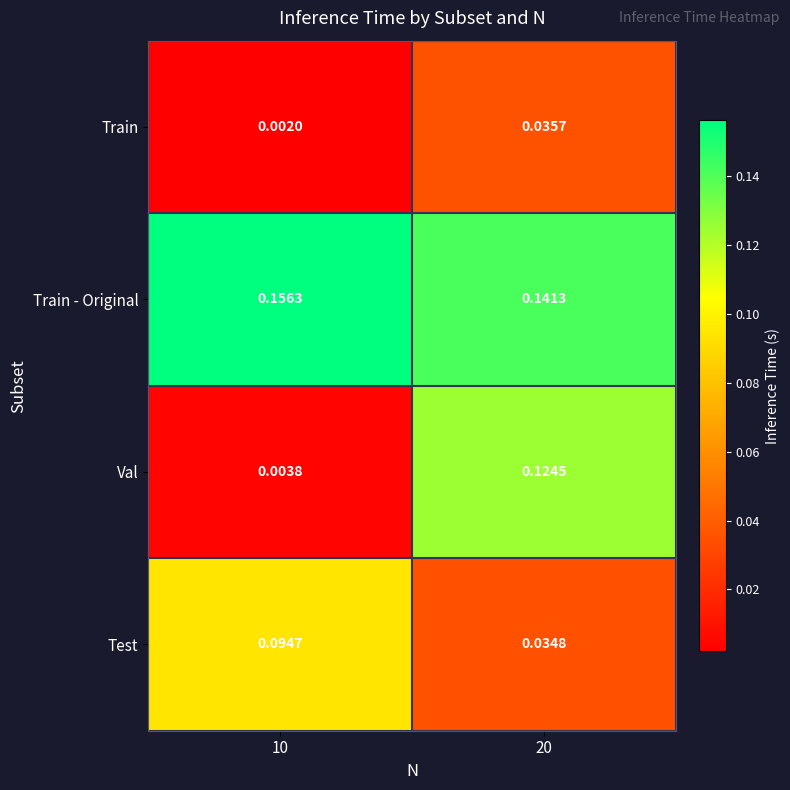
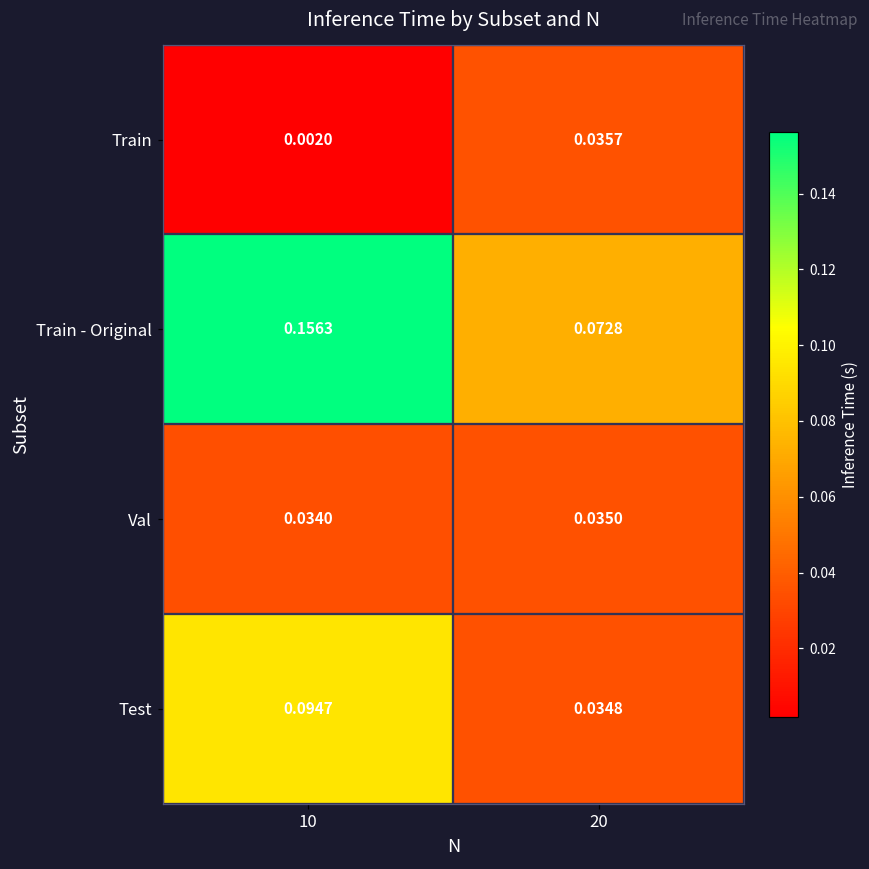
Train - Original, 20: 0.1413 -> 0.0728
Val, 10: 0.0038 -> 0.0340
Val, 20: 0.1245 -> 0.0350
